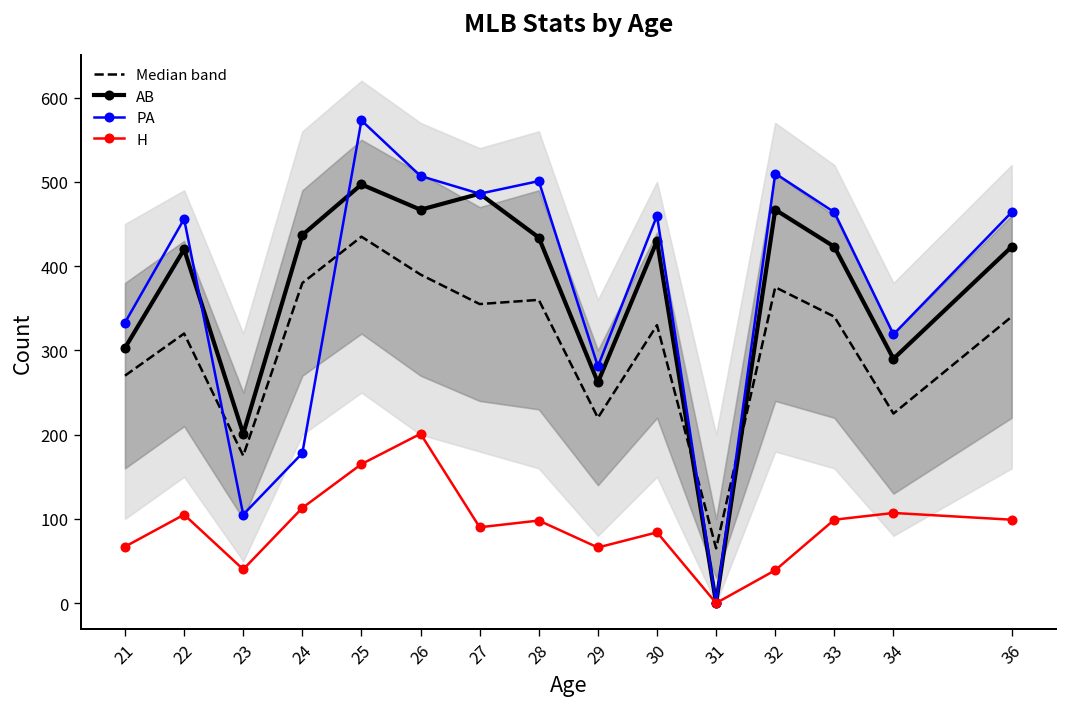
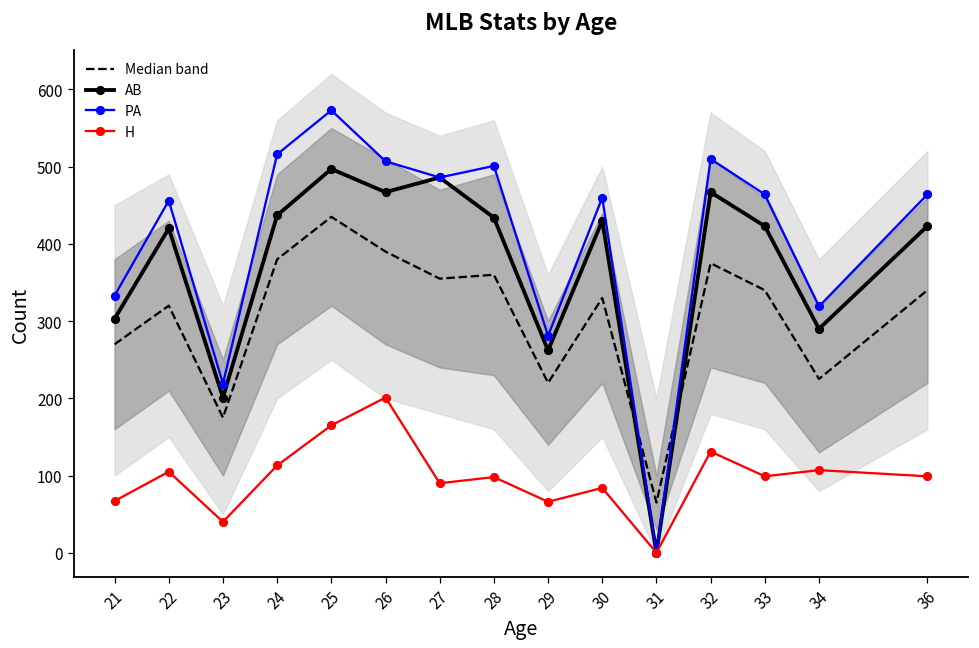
PA, 23: 110 -> 220
PA, 24: 180 -> 520
H, 32: 40 -> 130
